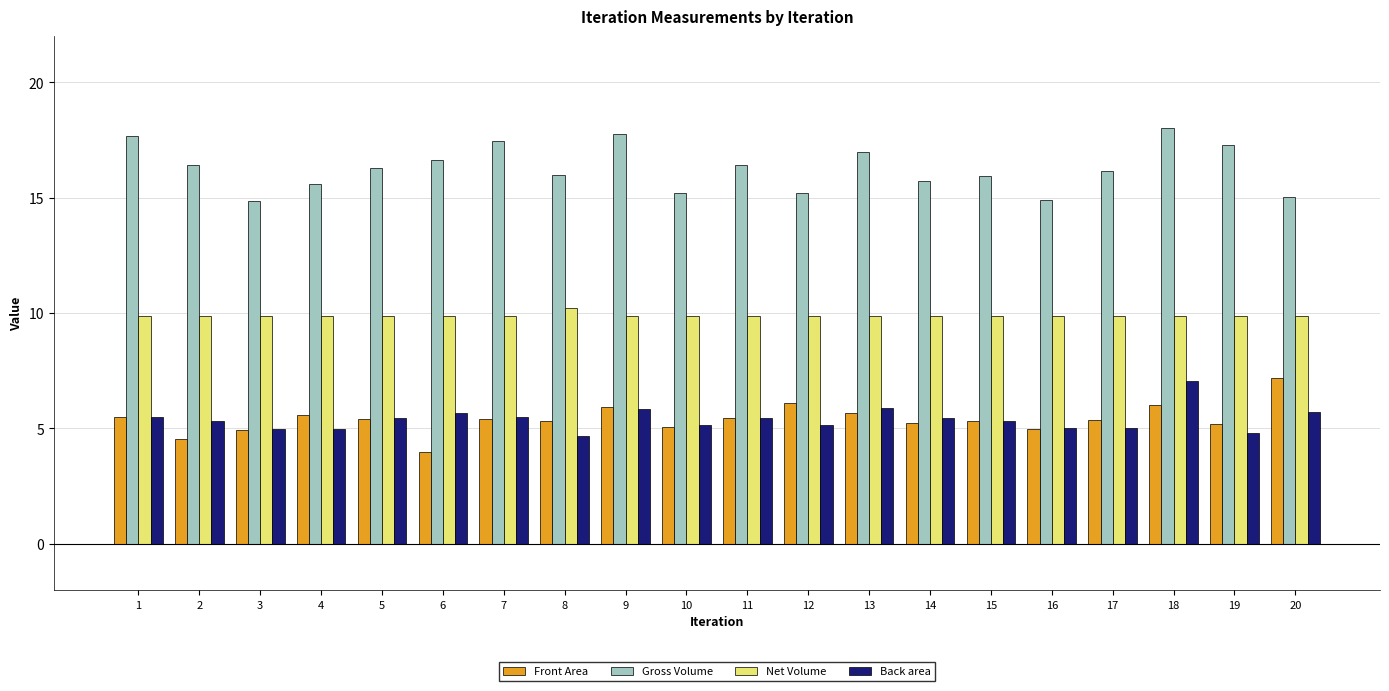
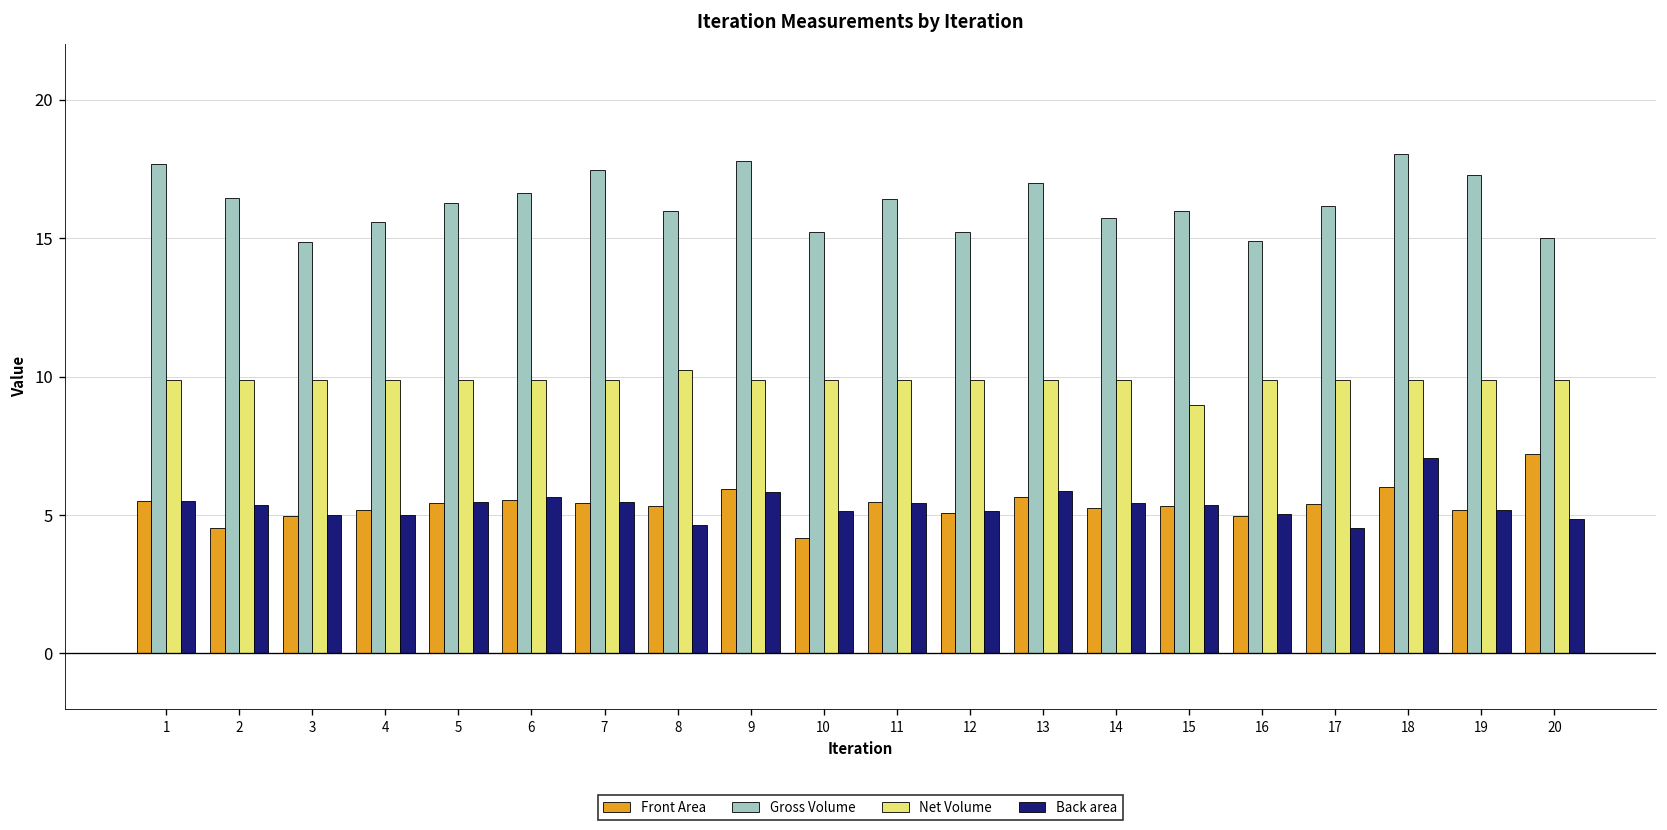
Front Area, 4: 5.6 -> 5.2
Front Area, 6: 4.0 -> 5.5
Front Area, 10: 5.1 -> 4.2
Front Area, 12: 6.1 -> 5.1
Net Volume, 15: 9.9 -> 9.0
Back area, 17: 5.0 -> 4.5
Back area, 19: 4.8 -> 5.2
Back area, 20: 5.7 -> 4.9
